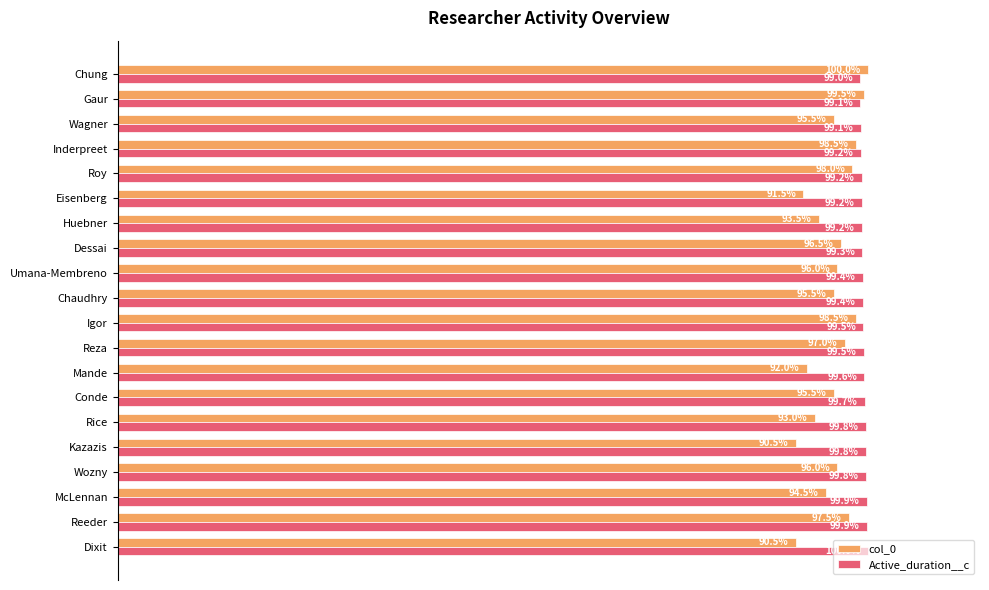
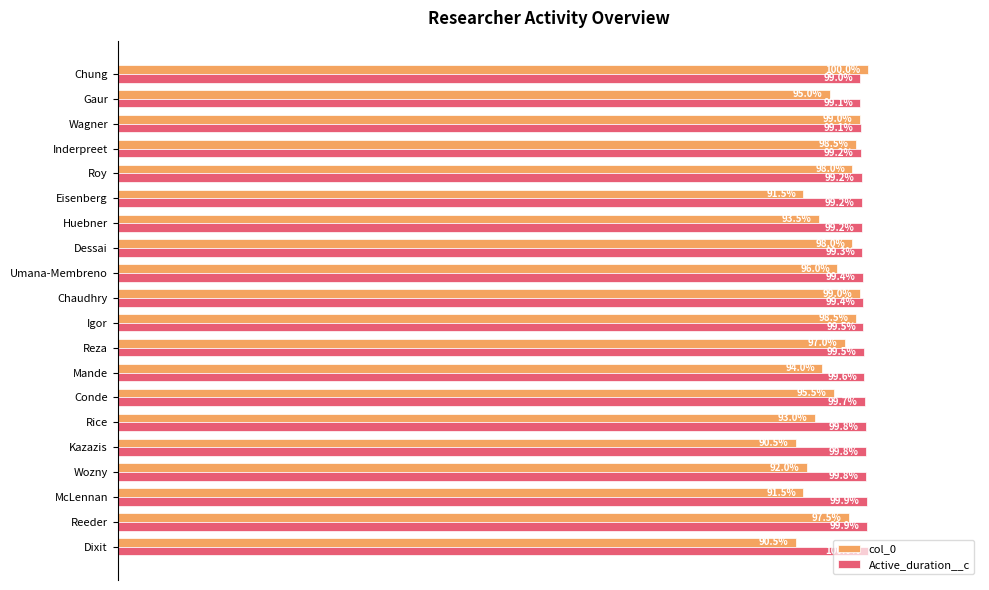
col_0, Gaur: 99.5% -> 95.0%
col_0, Wagner: 95.5% -> 99.0%
col_0, Dessai: 96.5% -> 98.0%
col_0, Chaudhry: 95.5% -> 99.0%
col_0, Mande: 92.0% -> 94.0%
col_0, Wozny: 96.0% -> 92.0%
col_0, McLennan: 94.5% -> 91.5%
